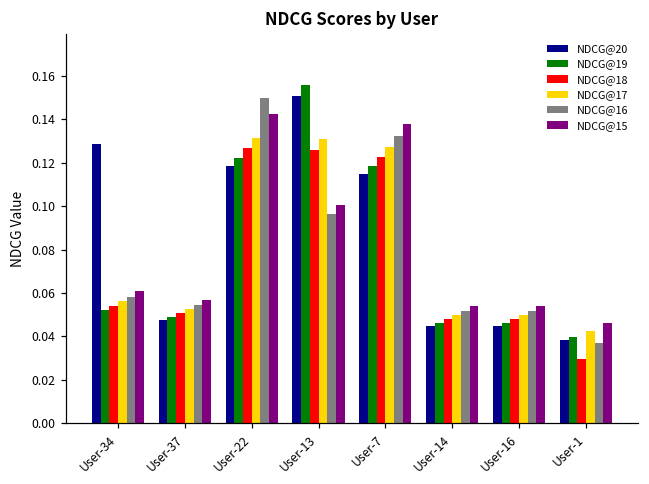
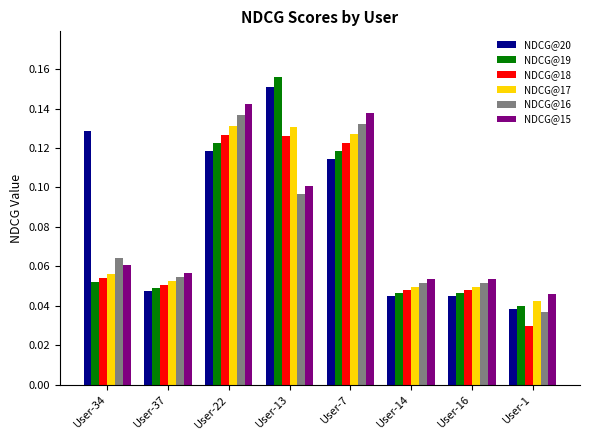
NDCG@16, User-34: 0.058 -> 0.064
NDCG@16, User-22: 0.150 -> 0.137
